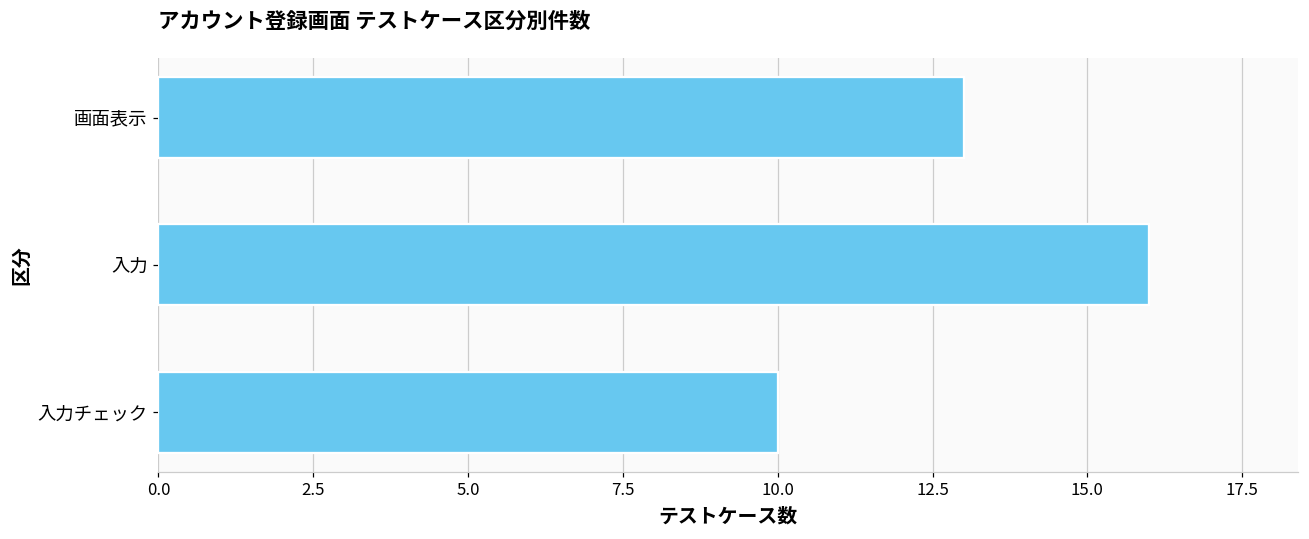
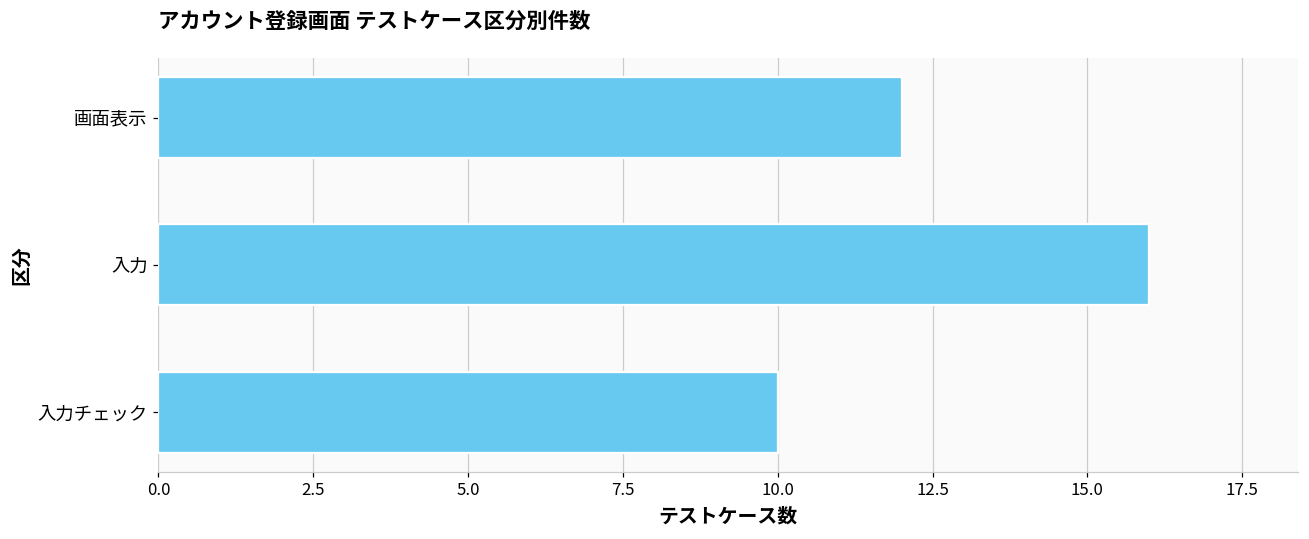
画面表示: 13 -> 12
